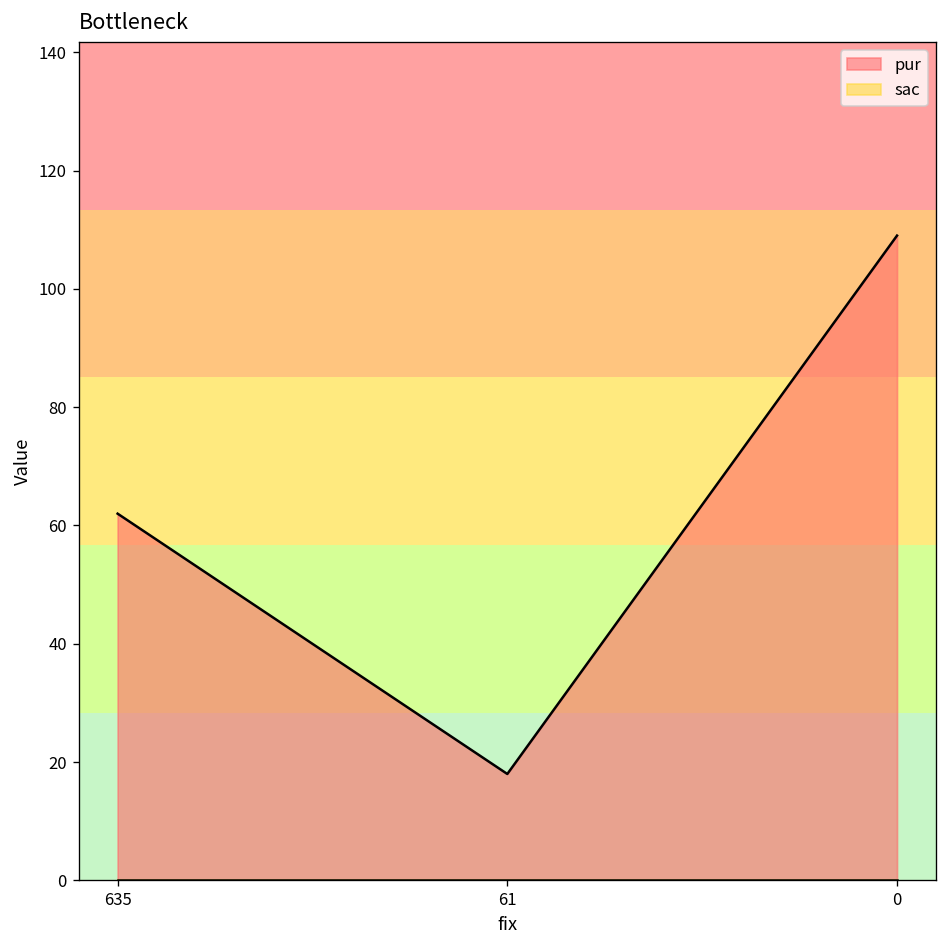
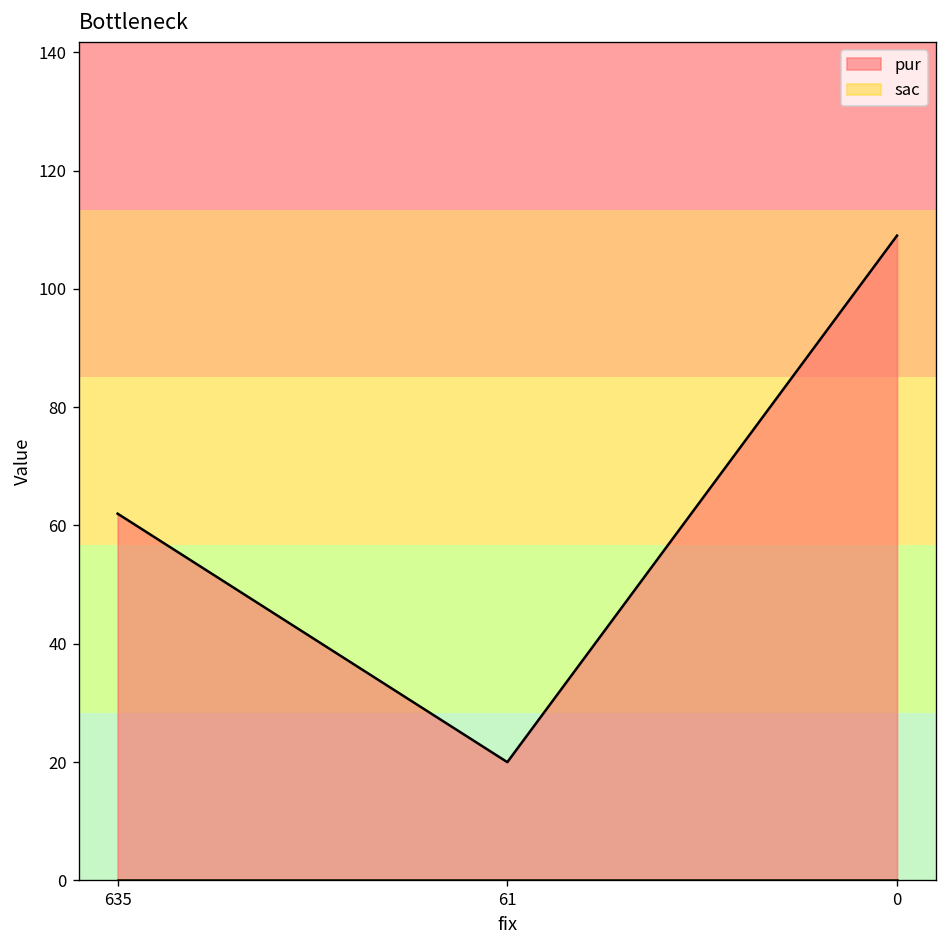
pur, 61: 18 -> 20
